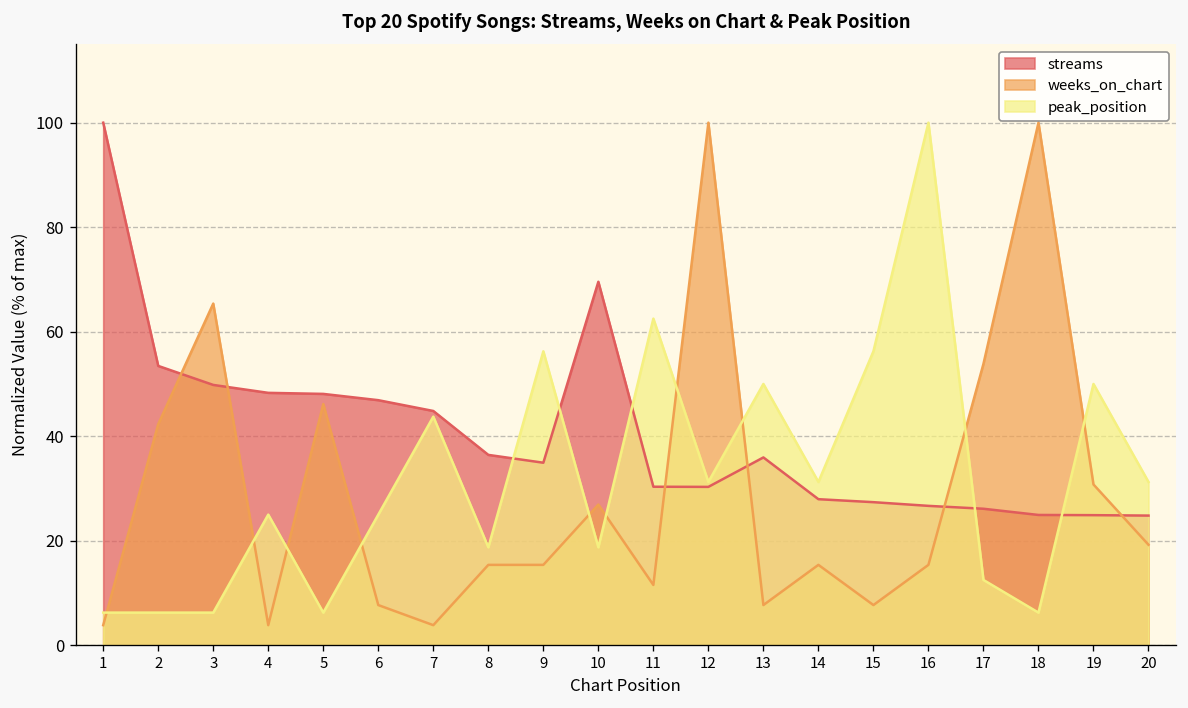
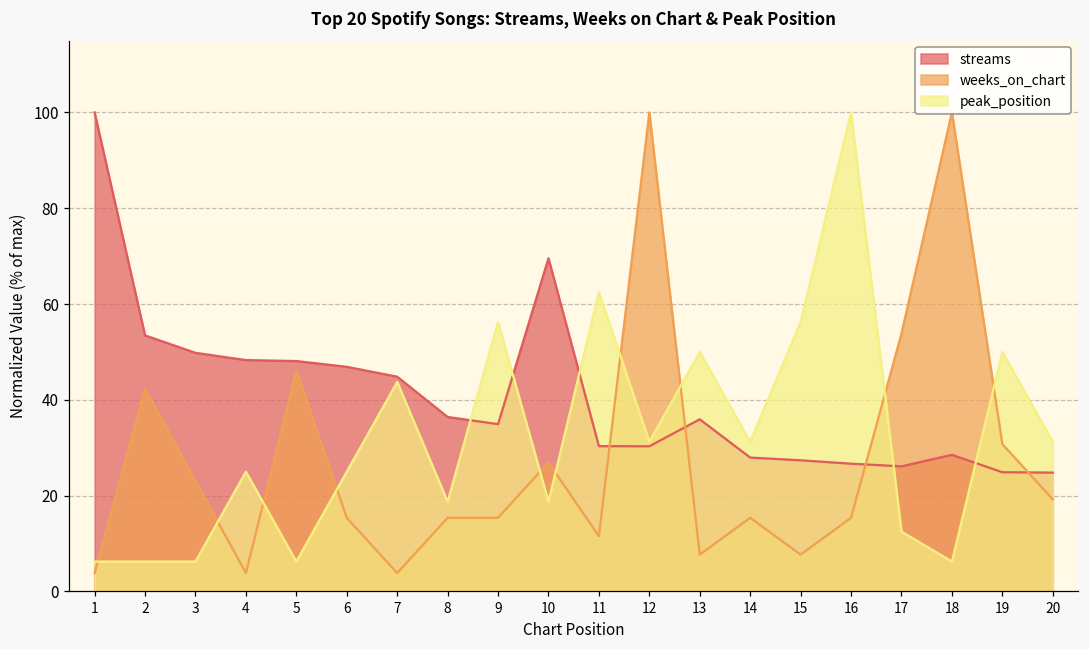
weeks_on_chart, 3: 65 -> 23
weeks_on_chart, 6: 8 -> 15
streams, 18: 25 -> 29
